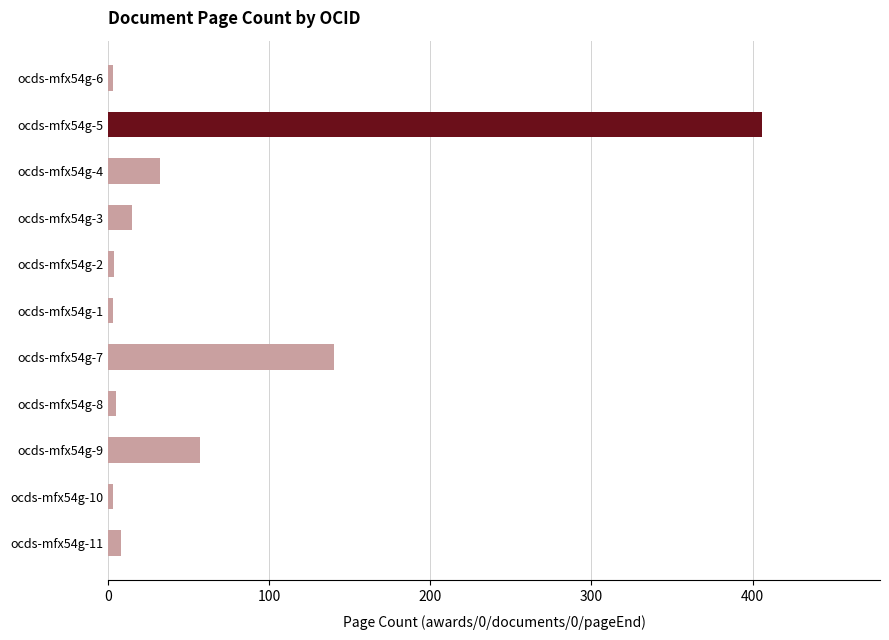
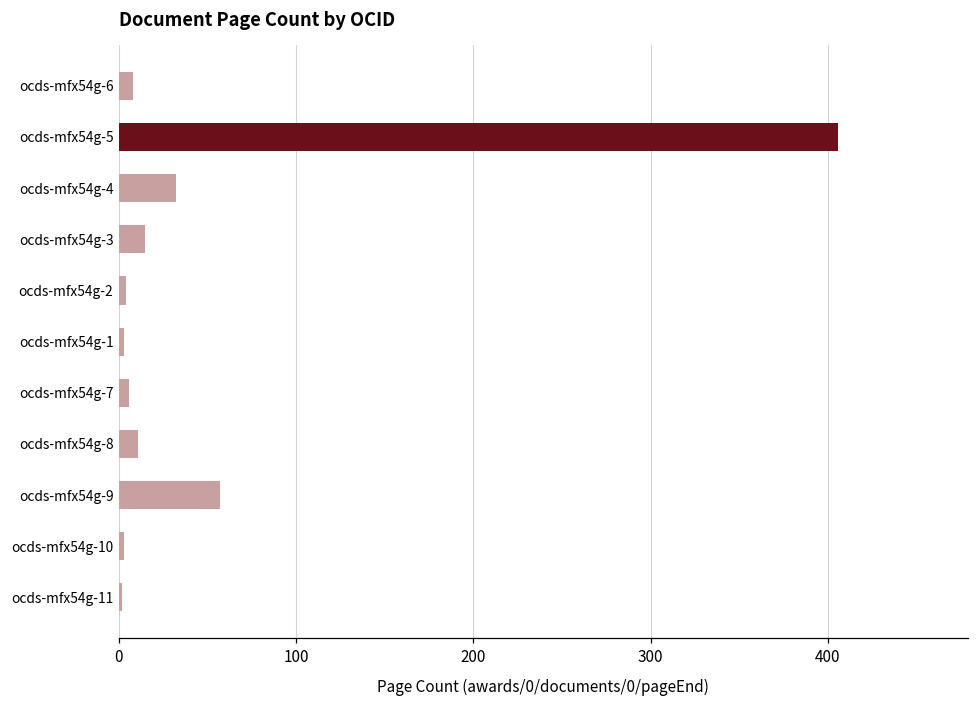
ocds-mfx54g-6: 3 -> 8
ocds-mfx54g-7: 140 -> 6
ocds-mfx54g-8: 5 -> 11
ocds-mfx54g-11: 8 -> 2
